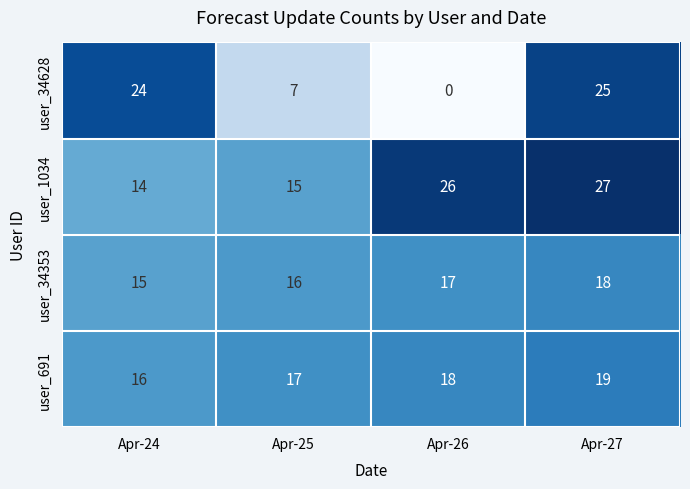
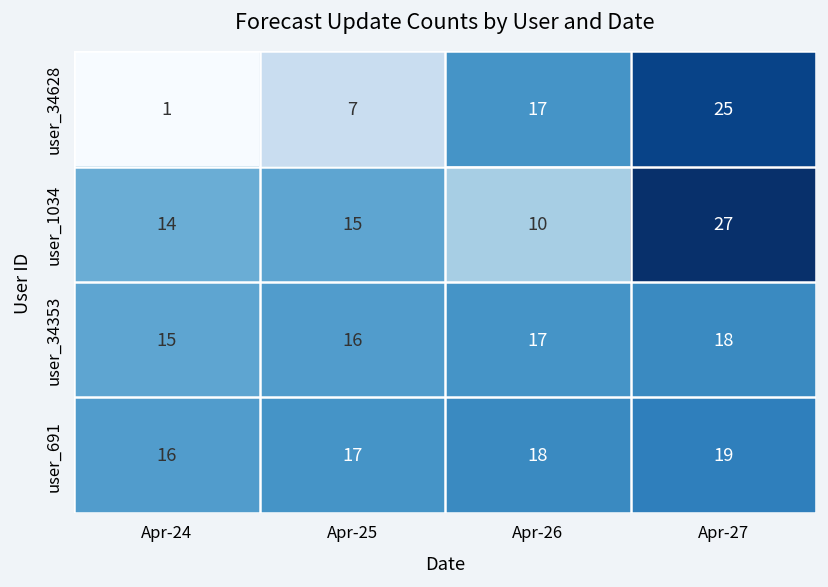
user_34628, Apr-24: 24 -> 1
user_34628, Apr-26: 0 -> 17
user_1034, Apr-26: 26 -> 10
